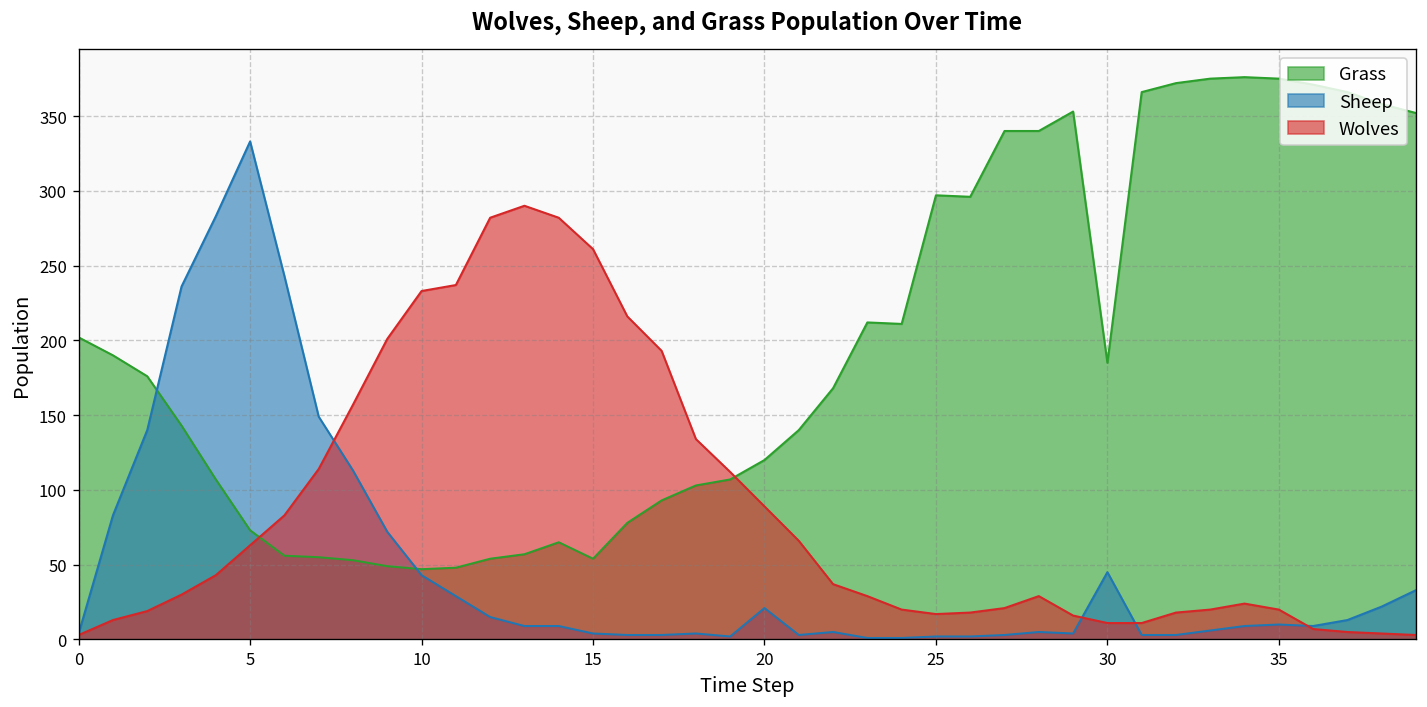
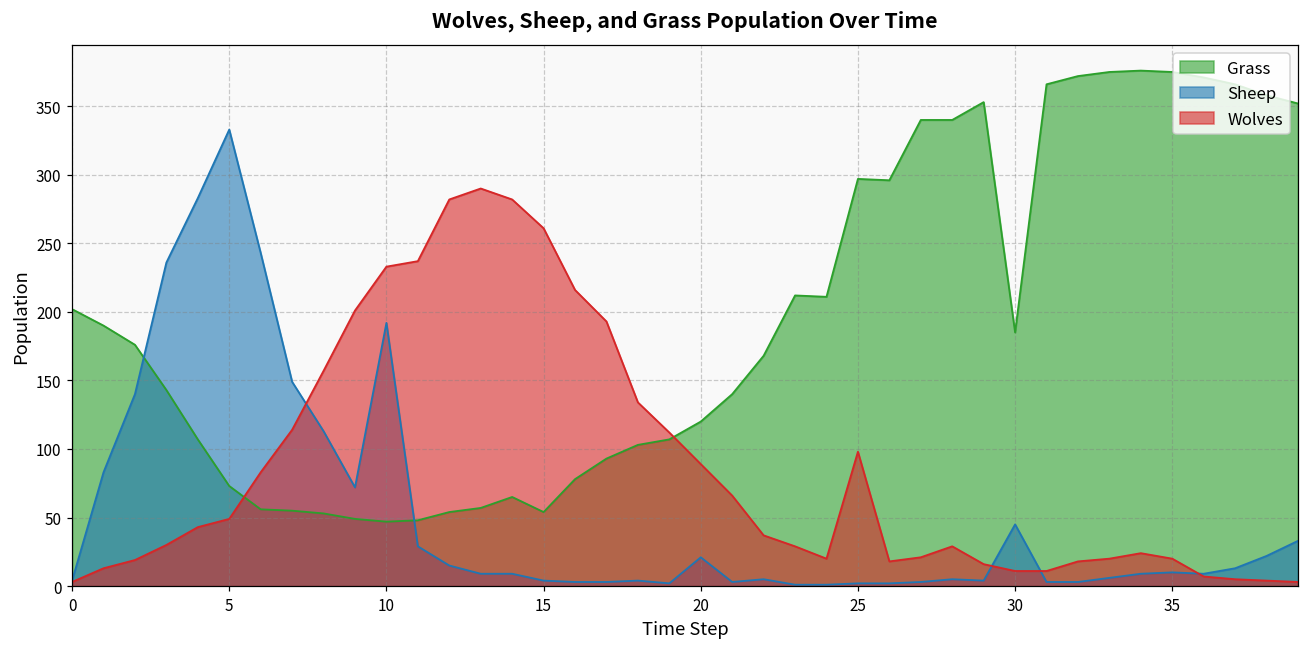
Wolves, 5: 63 -> 49
Sheep, 10: 43 -> 192
Wolves, 25: 17 -> 98
